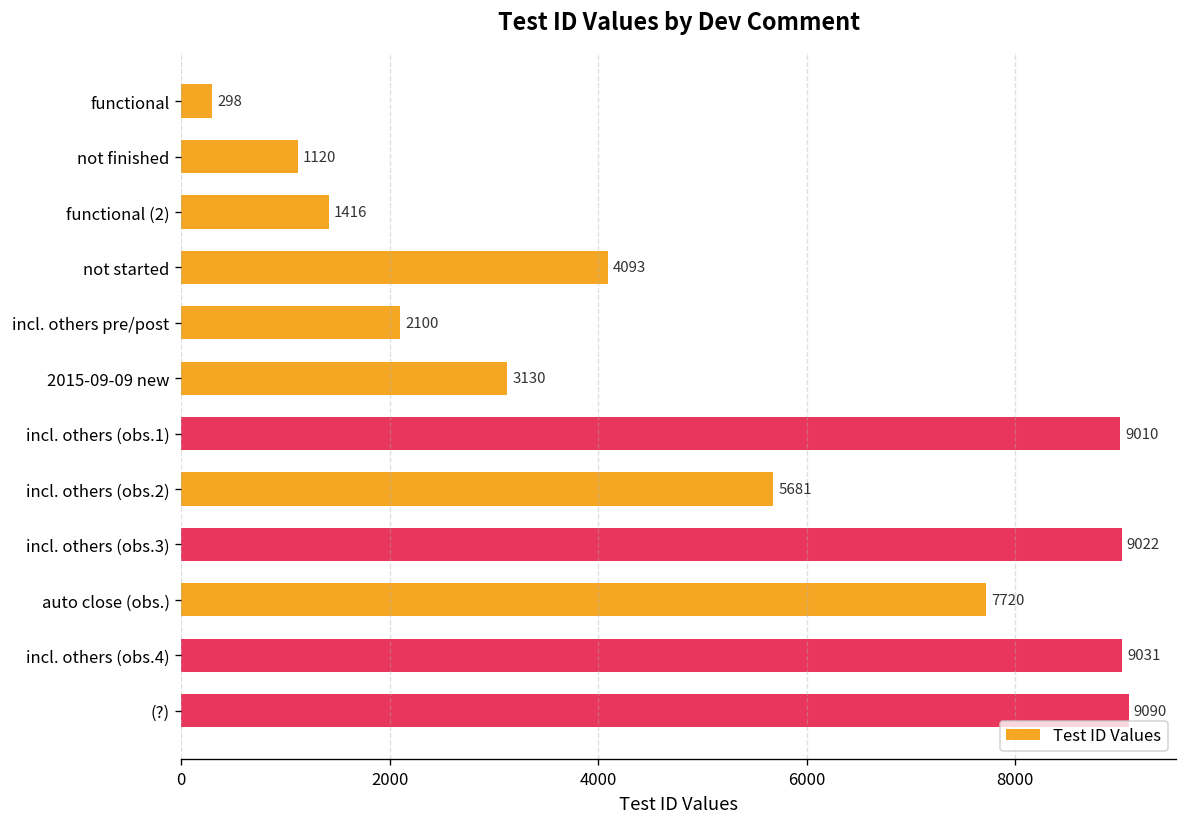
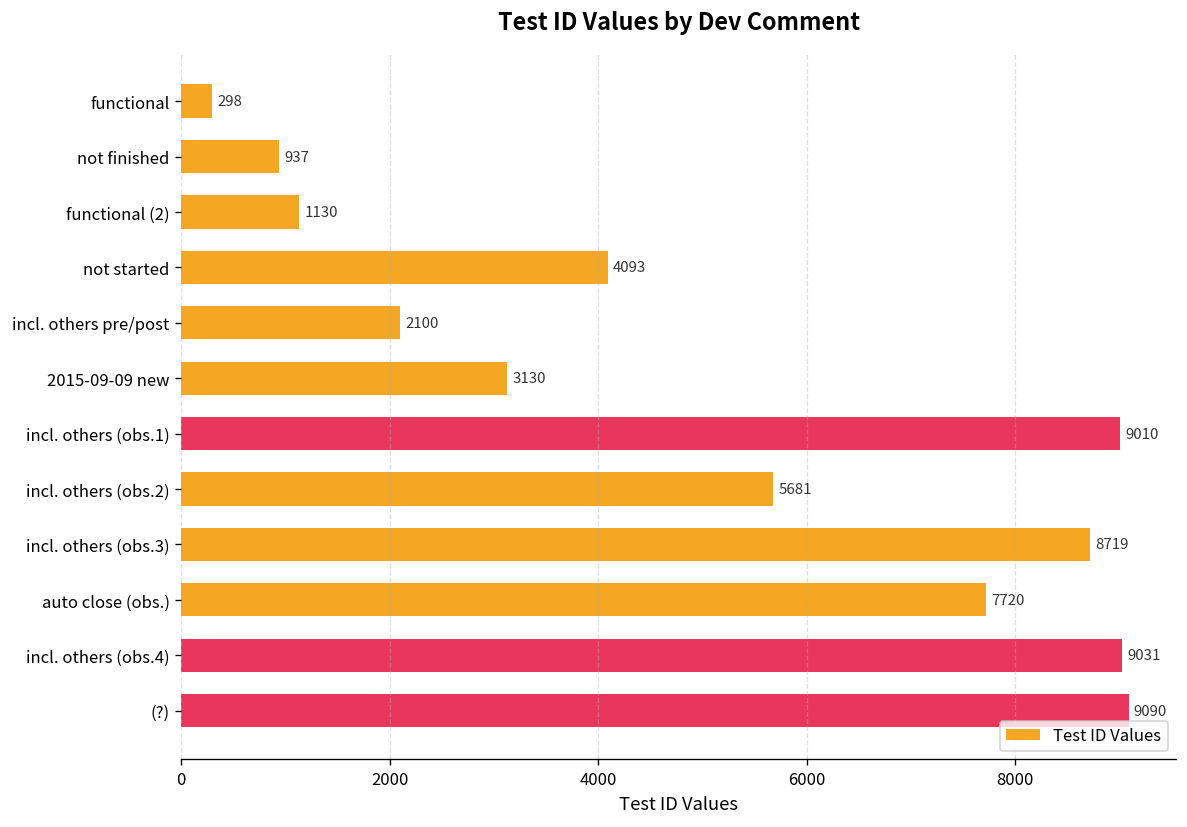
not finished: 1120 -> 937
functional (2): 1416 -> 1130
incl. others (obs.3): 9022 -> 8719
